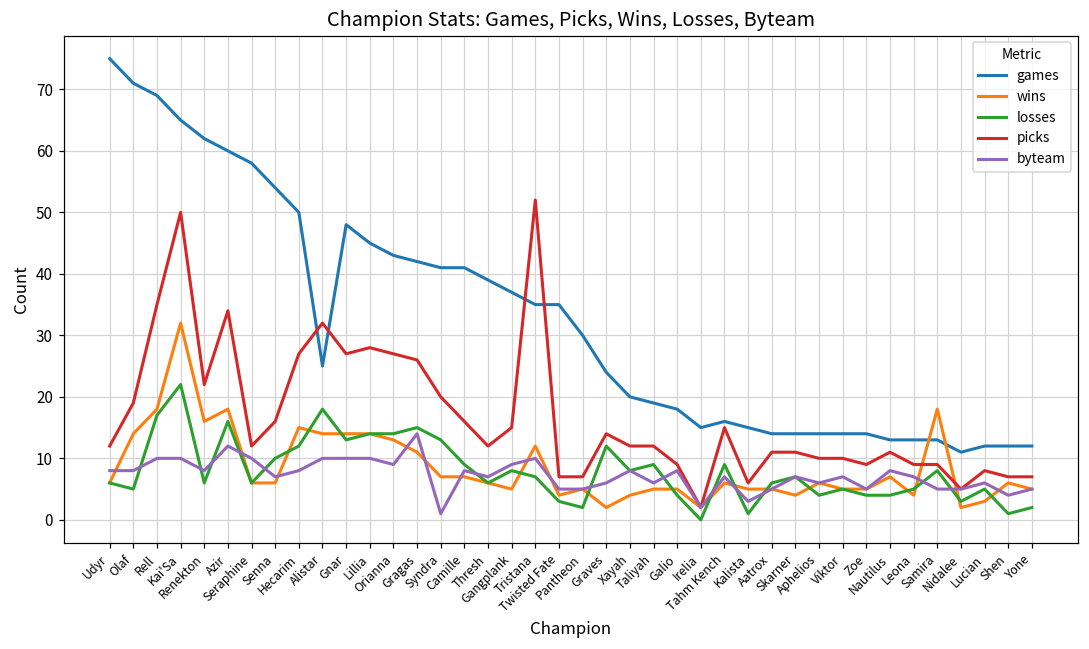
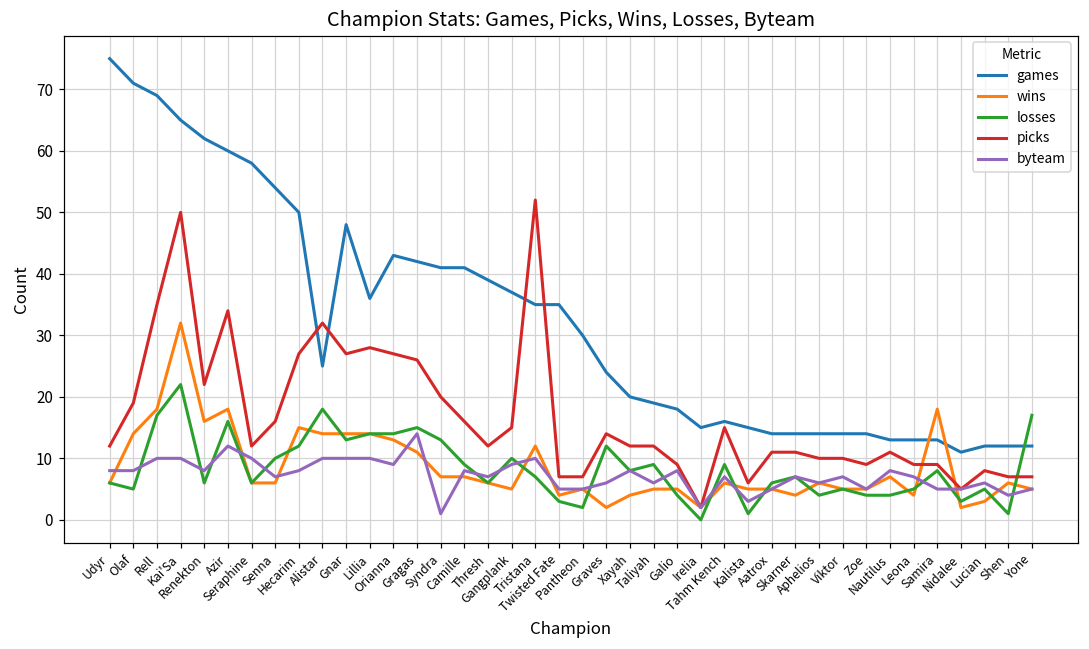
games, Lillia: 45 -> 36
losses, Gangplank: 8 -> 10
losses, Yone: 2 -> 17
